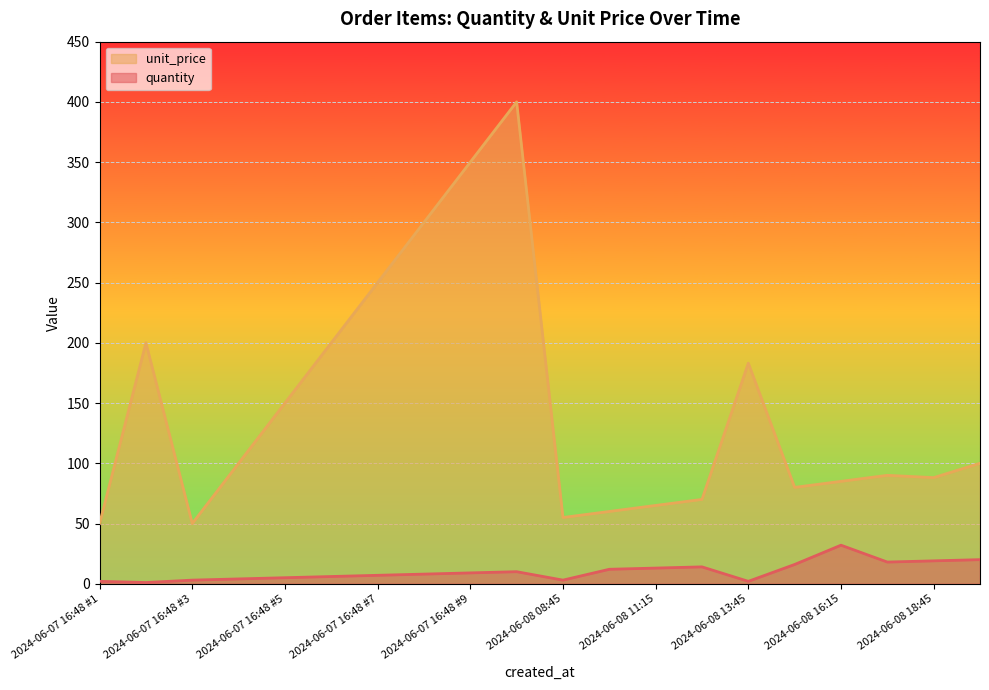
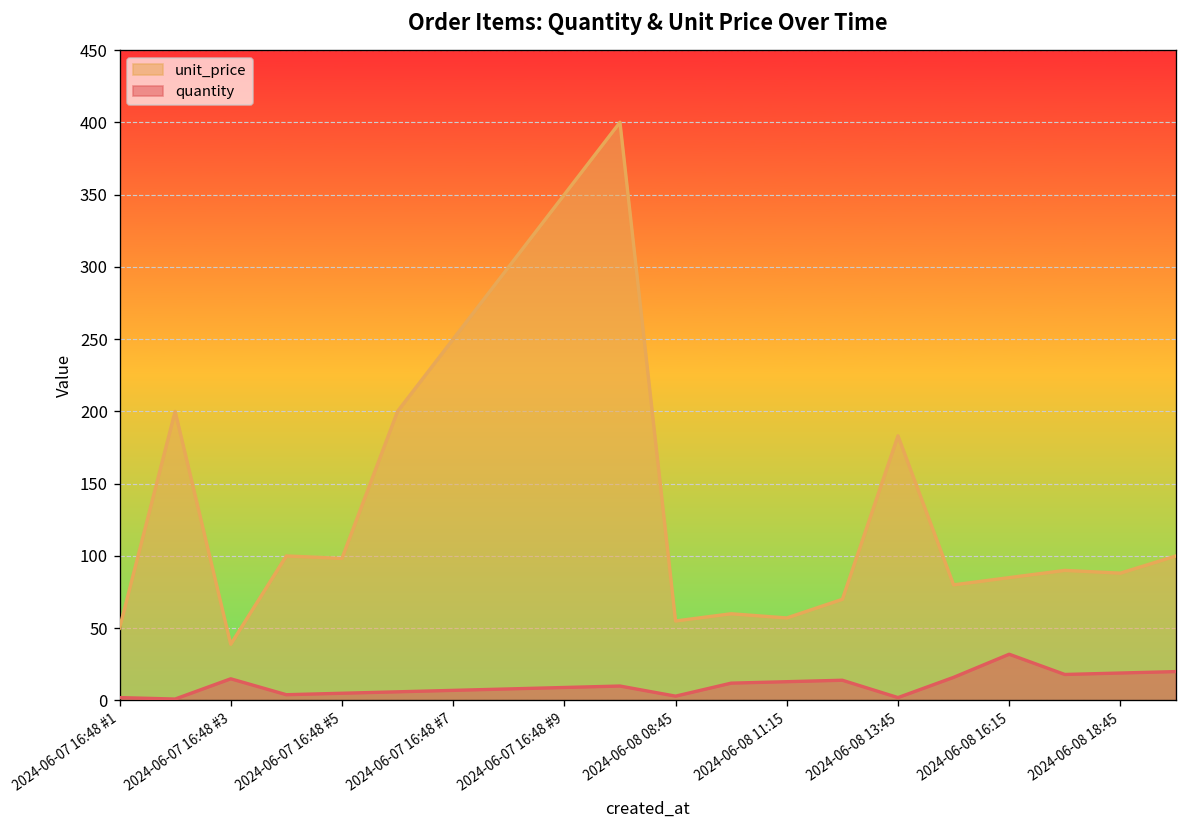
unit_price, 2024-06-07 16:48 #3: 50 -> 39
quantity, 2024-06-07 16:48 #3: 3 -> 15
unit_price, 2024-06-07 16:48 #5: 150 -> 98
unit_price, 2024-06-08 11:15: 65 -> 57
